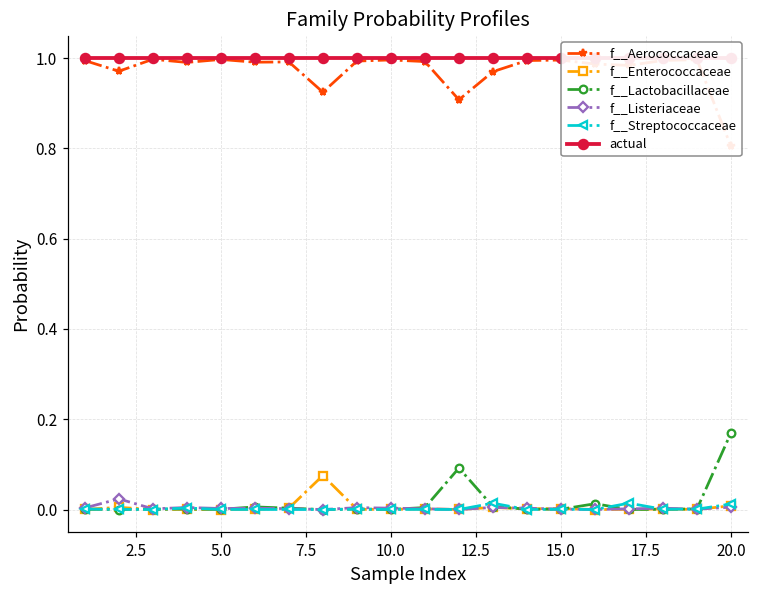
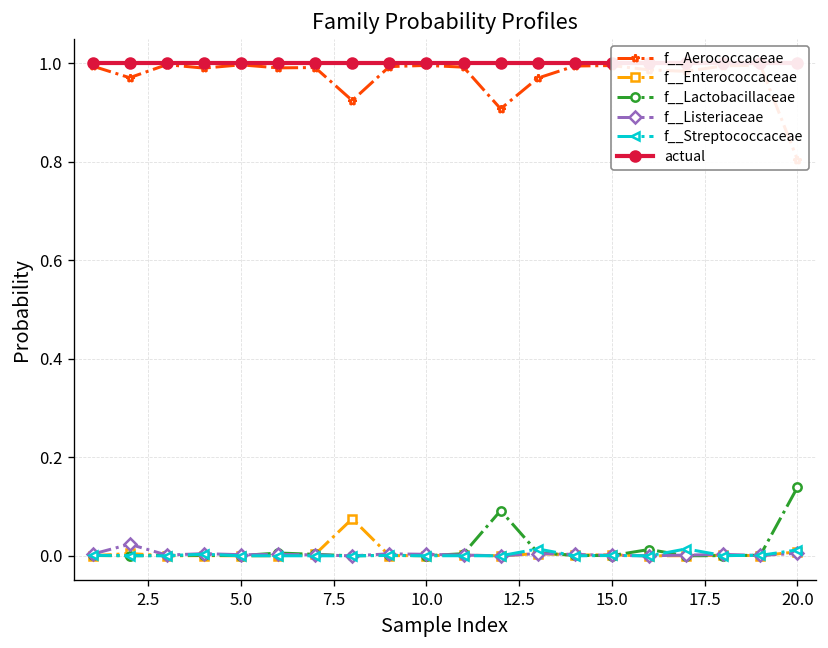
f__Lactobacillaceae, 20.0: 0.17 -> 0.14
